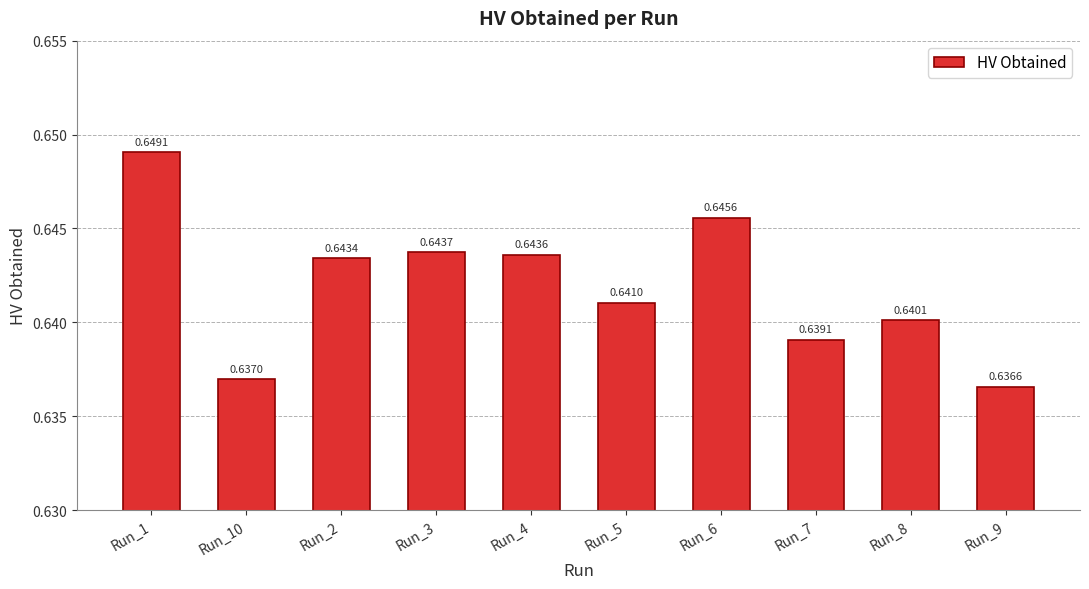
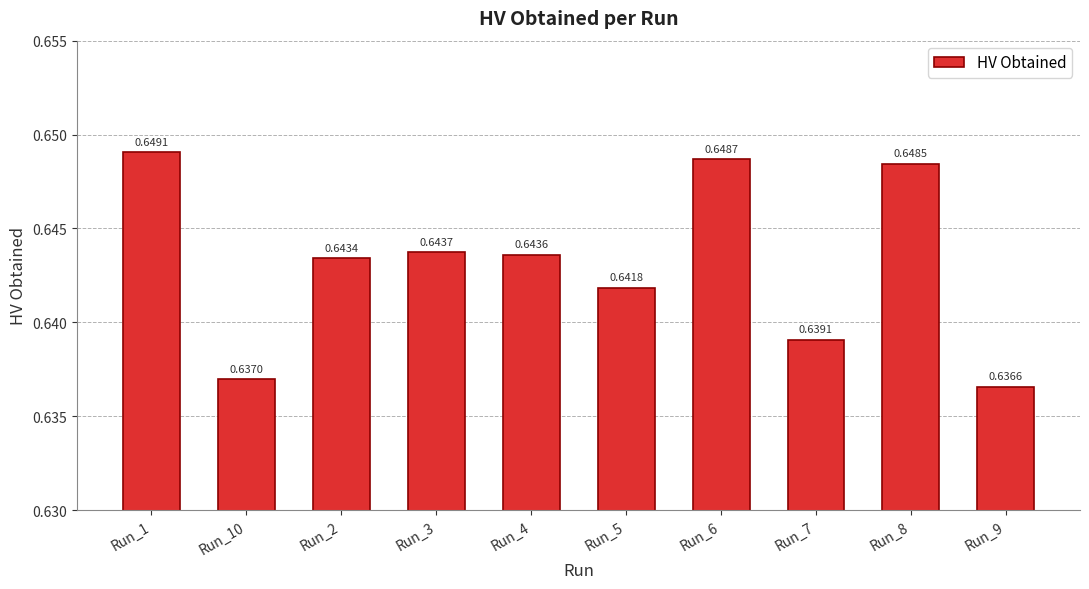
Run_5: 0.6410 -> 0.6418
Run_6: 0.6456 -> 0.6487
Run_8: 0.6401 -> 0.6485
